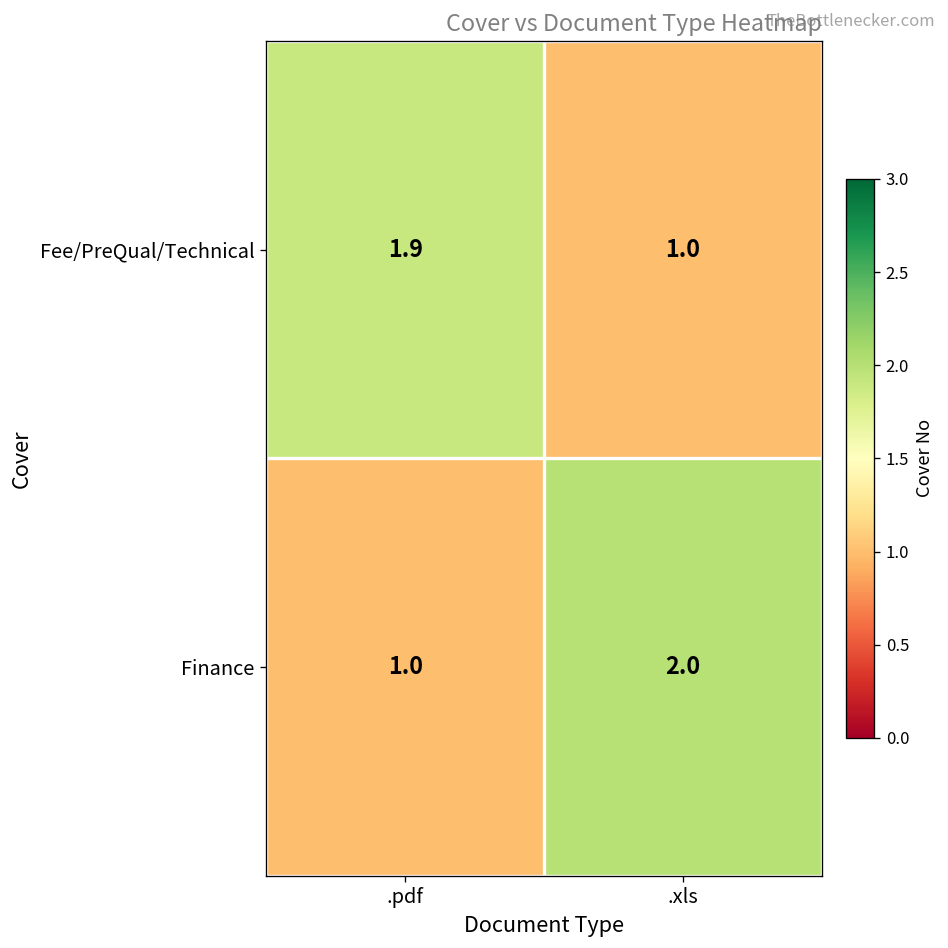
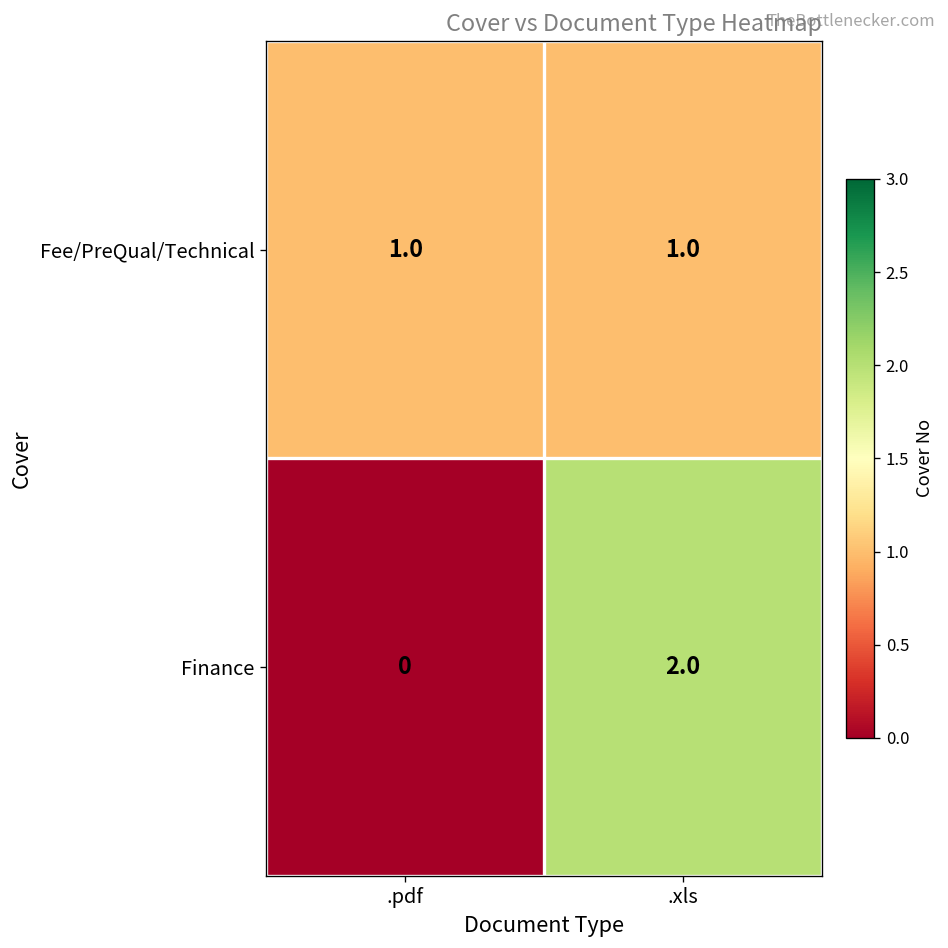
Fee/PreQual/Technical, .pdf: 1.9 -> 1.0
Finance, .pdf: 1.0 -> 0
